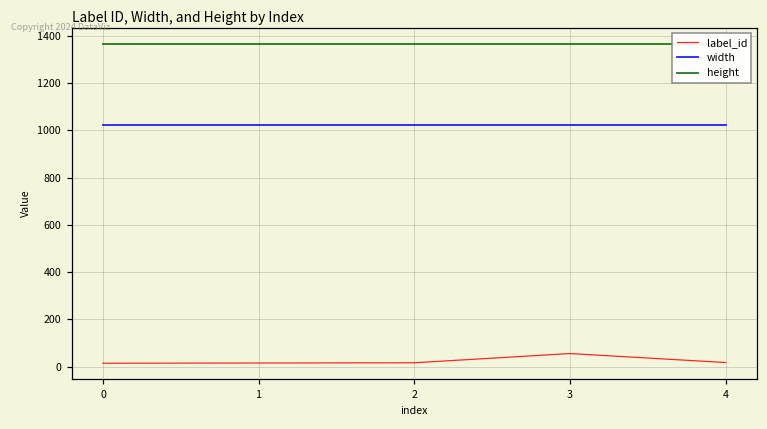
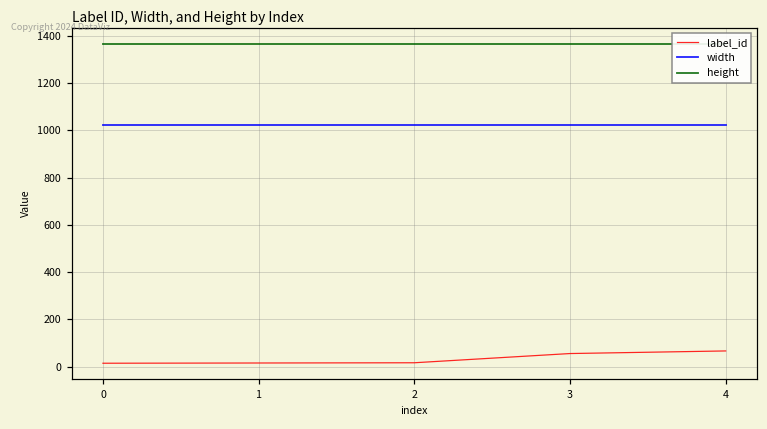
label_id, 4: 20 -> 70
